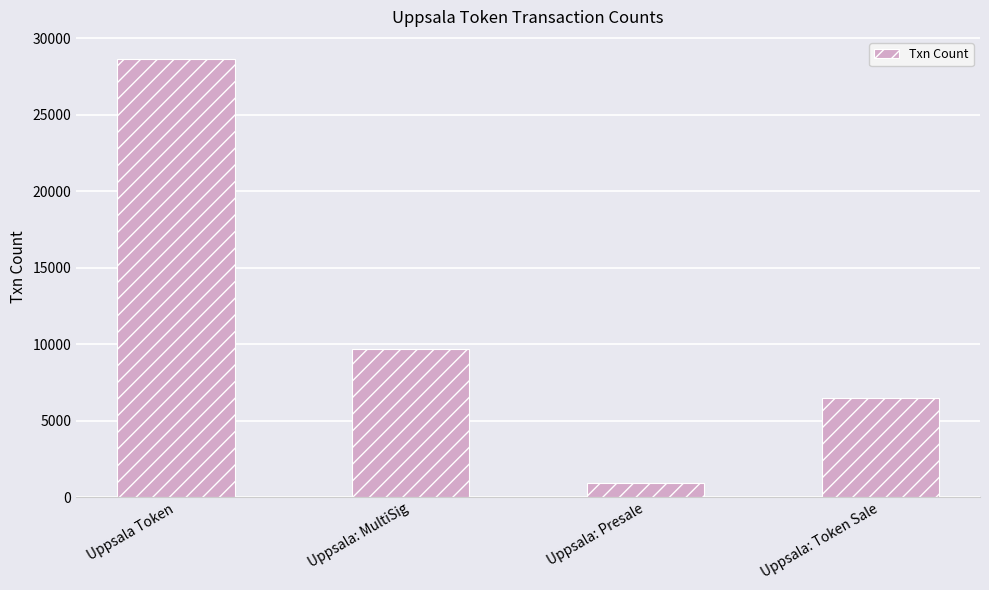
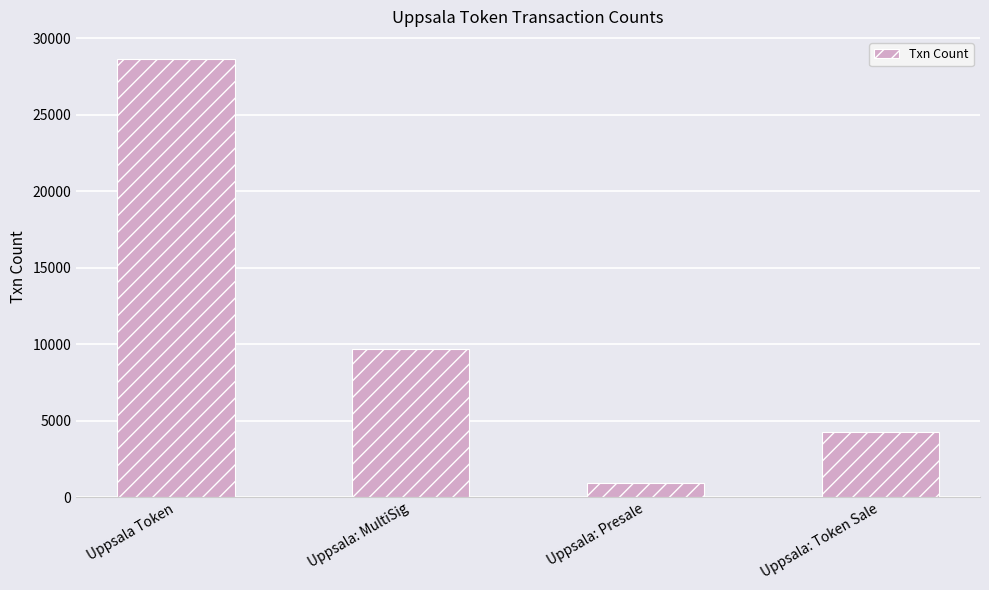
Uppsala: Token Sale: 6500 -> 4300
